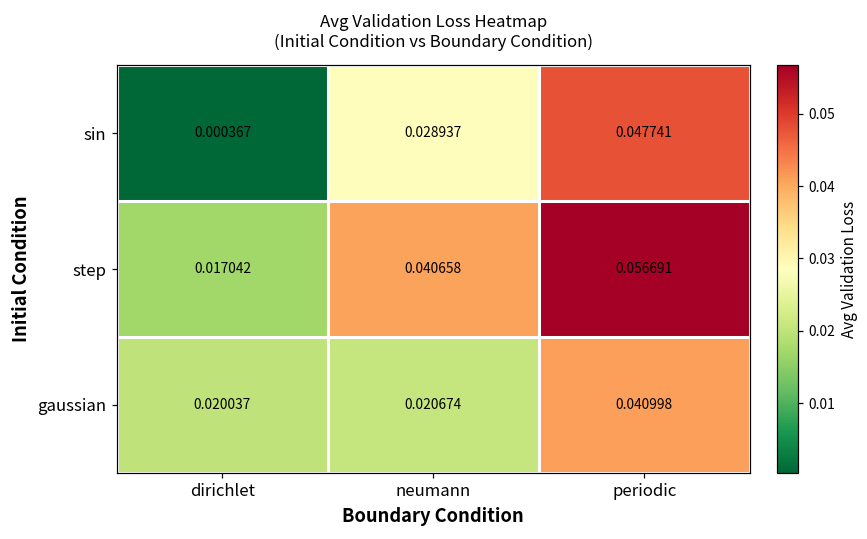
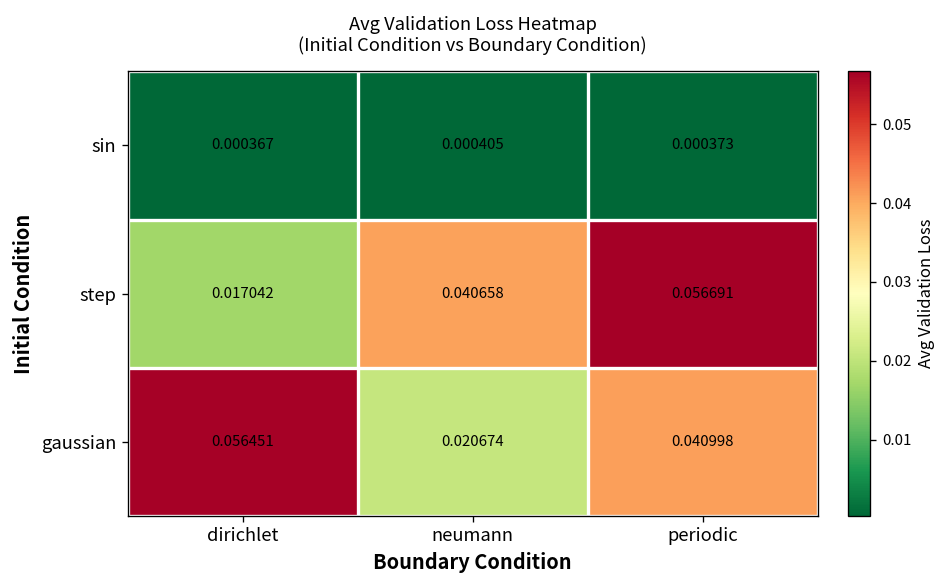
sin, neumann: 0.028937 -> 0.000405
sin, periodic: 0.047741 -> 0.000373
gaussian, dirichlet: 0.020037 -> 0.056451
